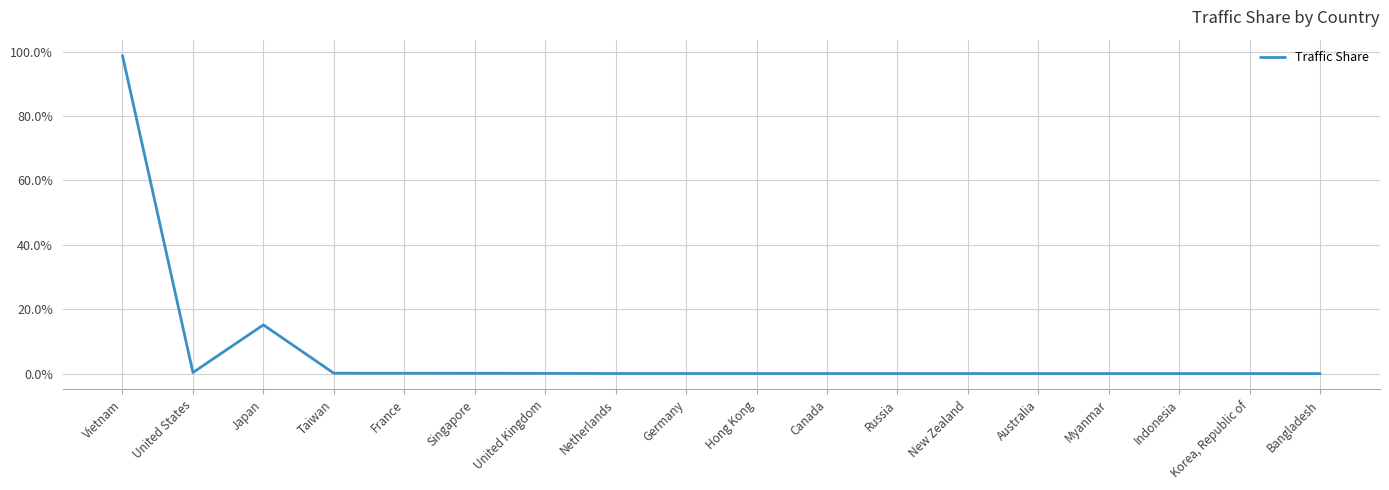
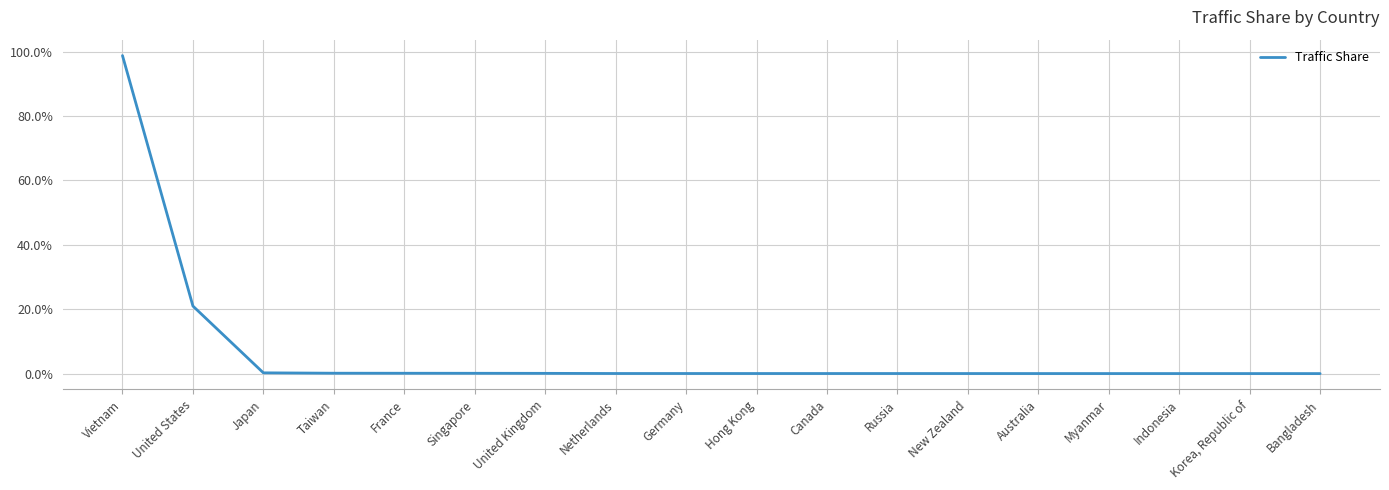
United States: 0% -> 21%
Japan: 15% -> 0%
